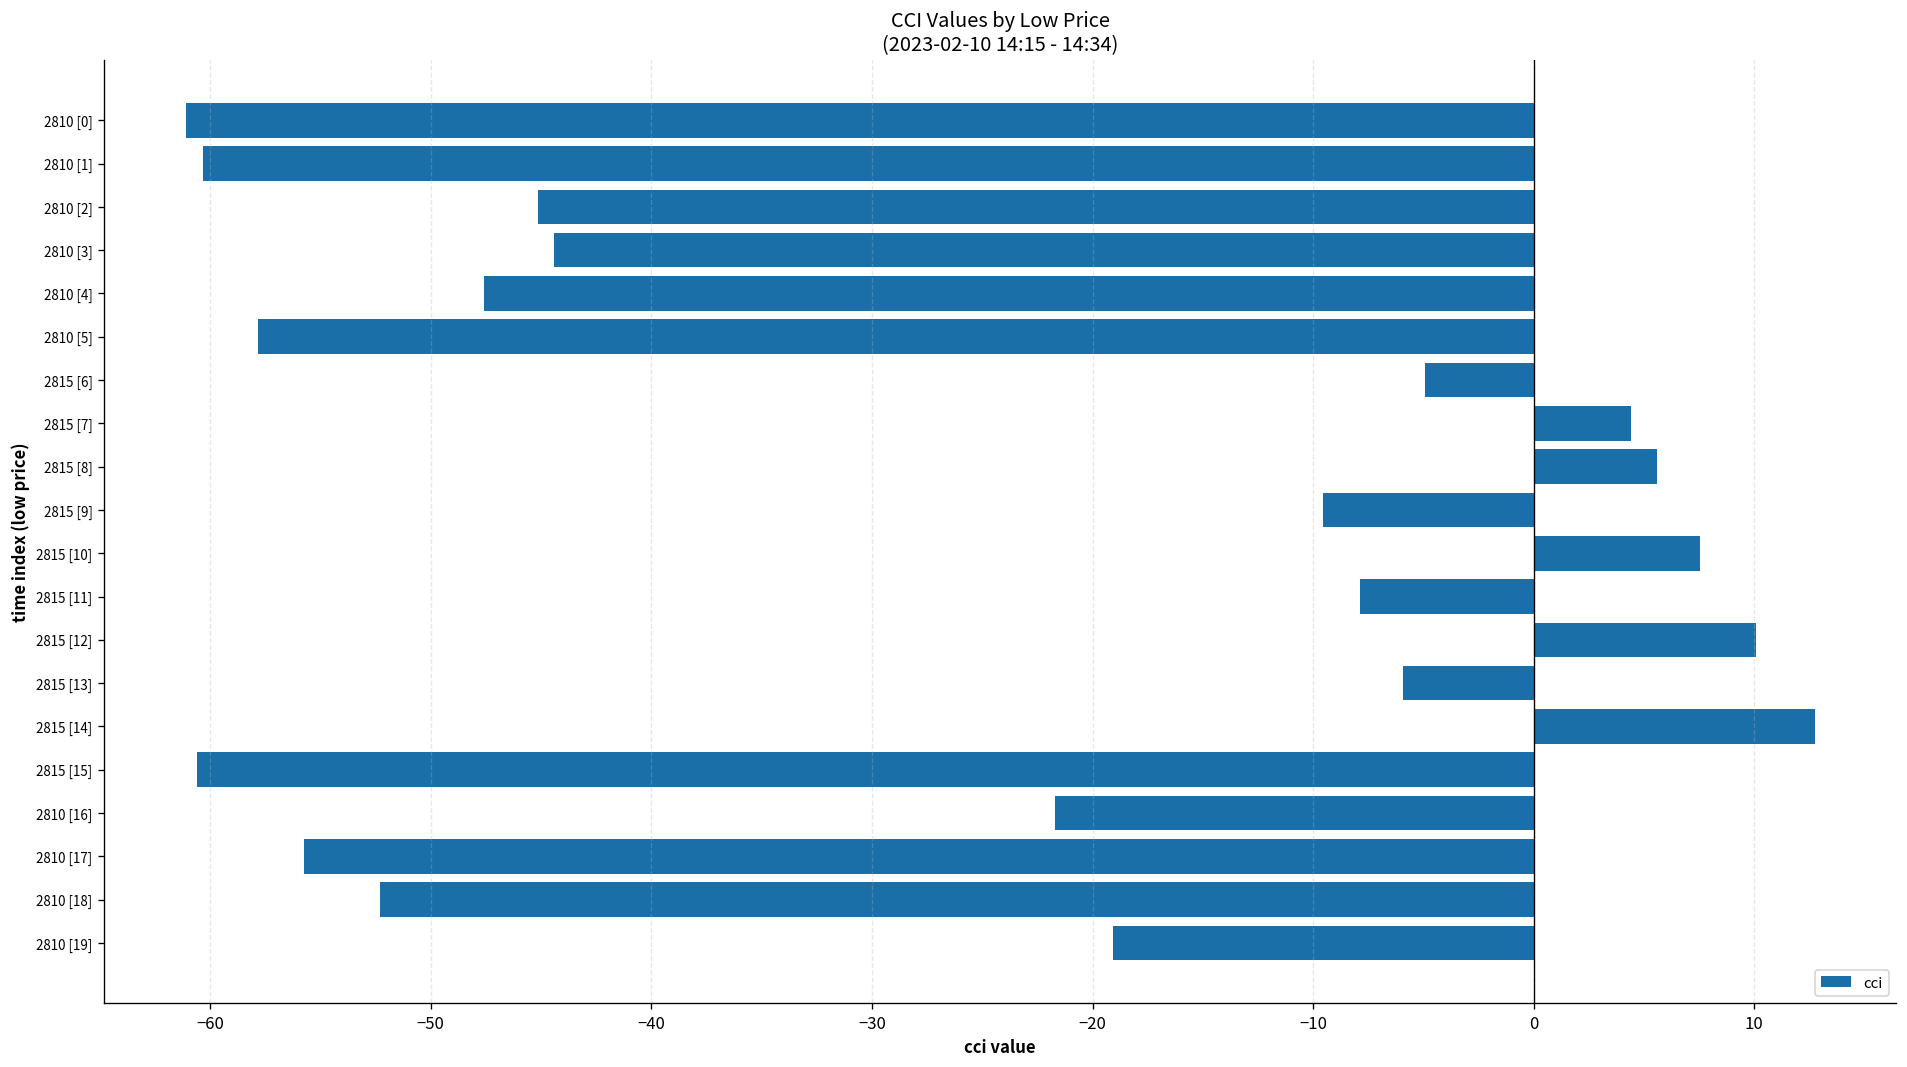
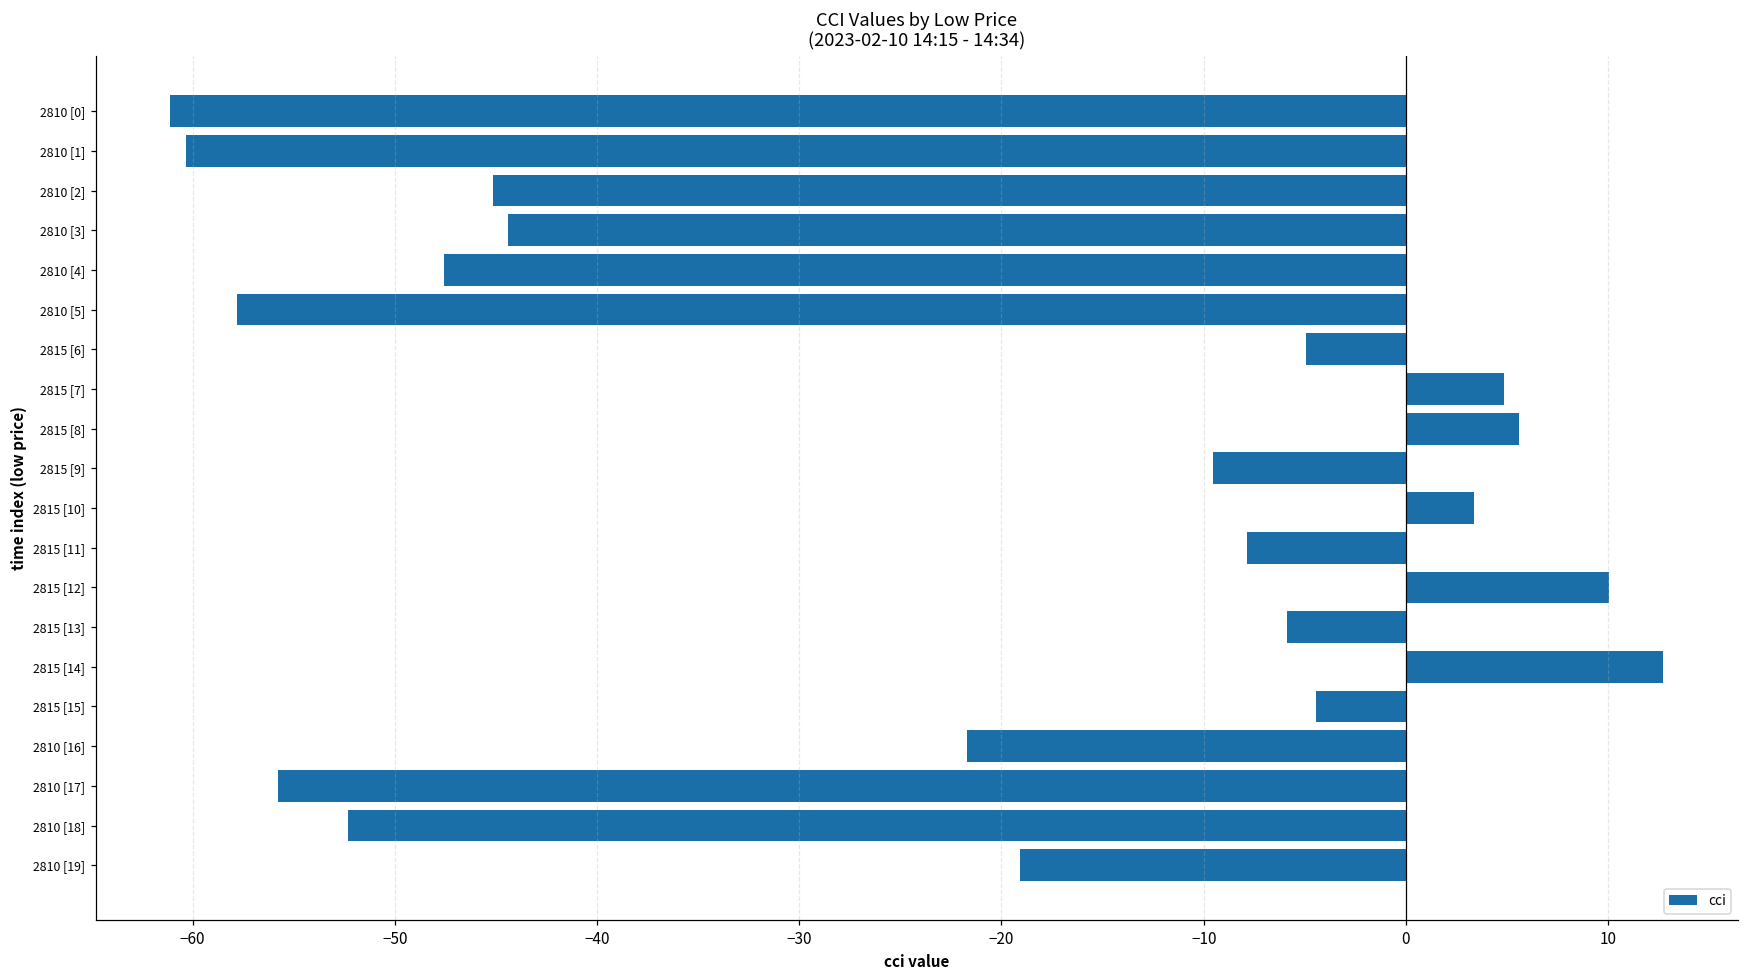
2815 [7]: 4.4 -> 4.9
2815 [10]: 7.6 -> 3.4
2815 [15]: -60.6 -> -4.5
